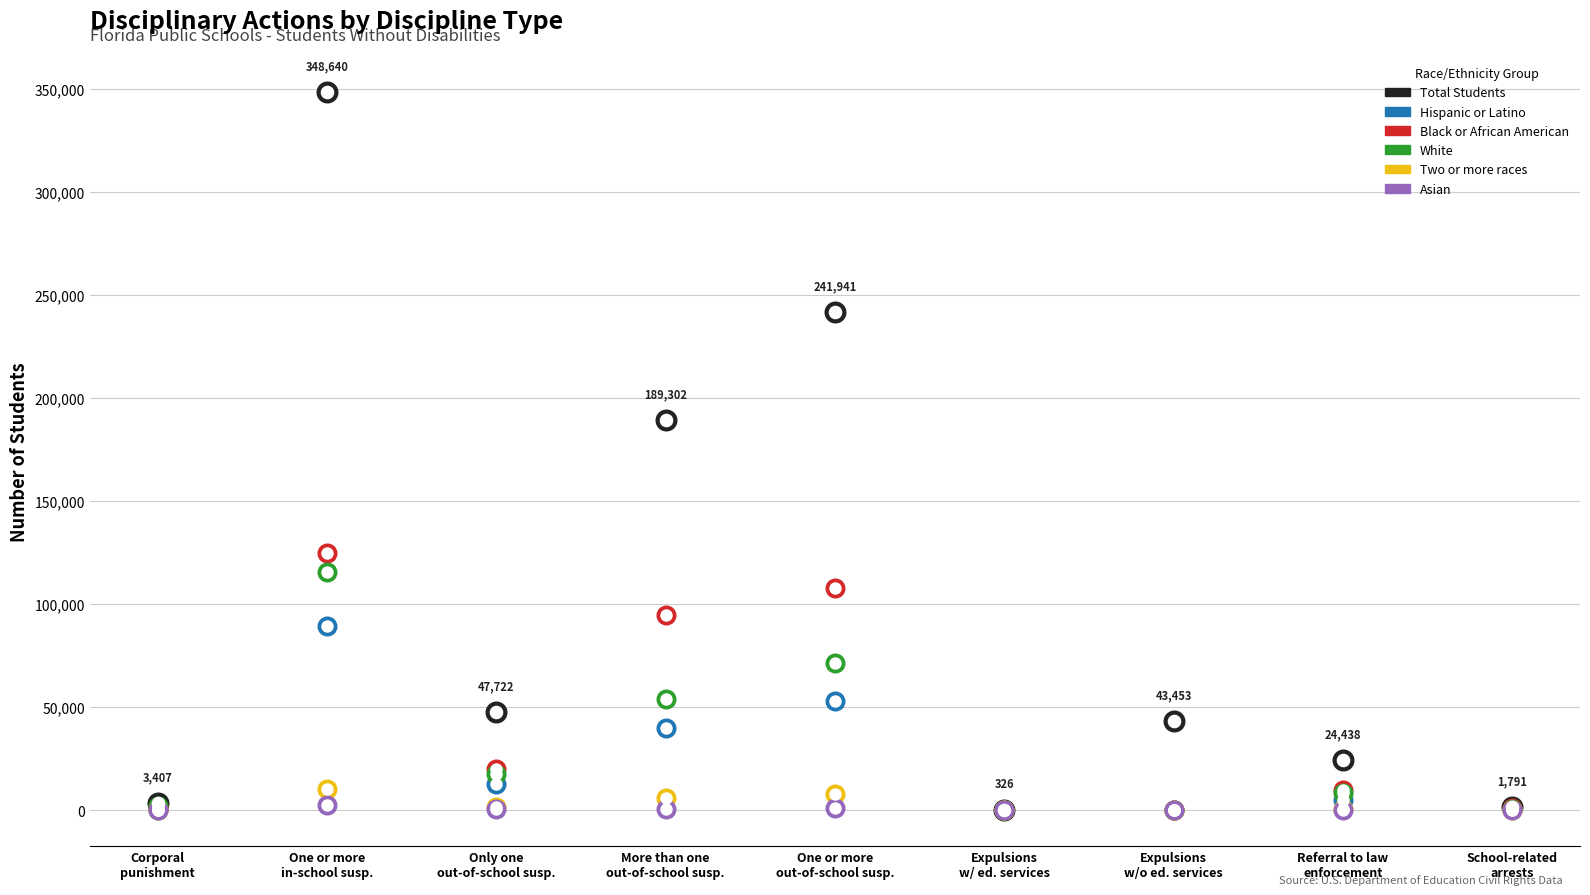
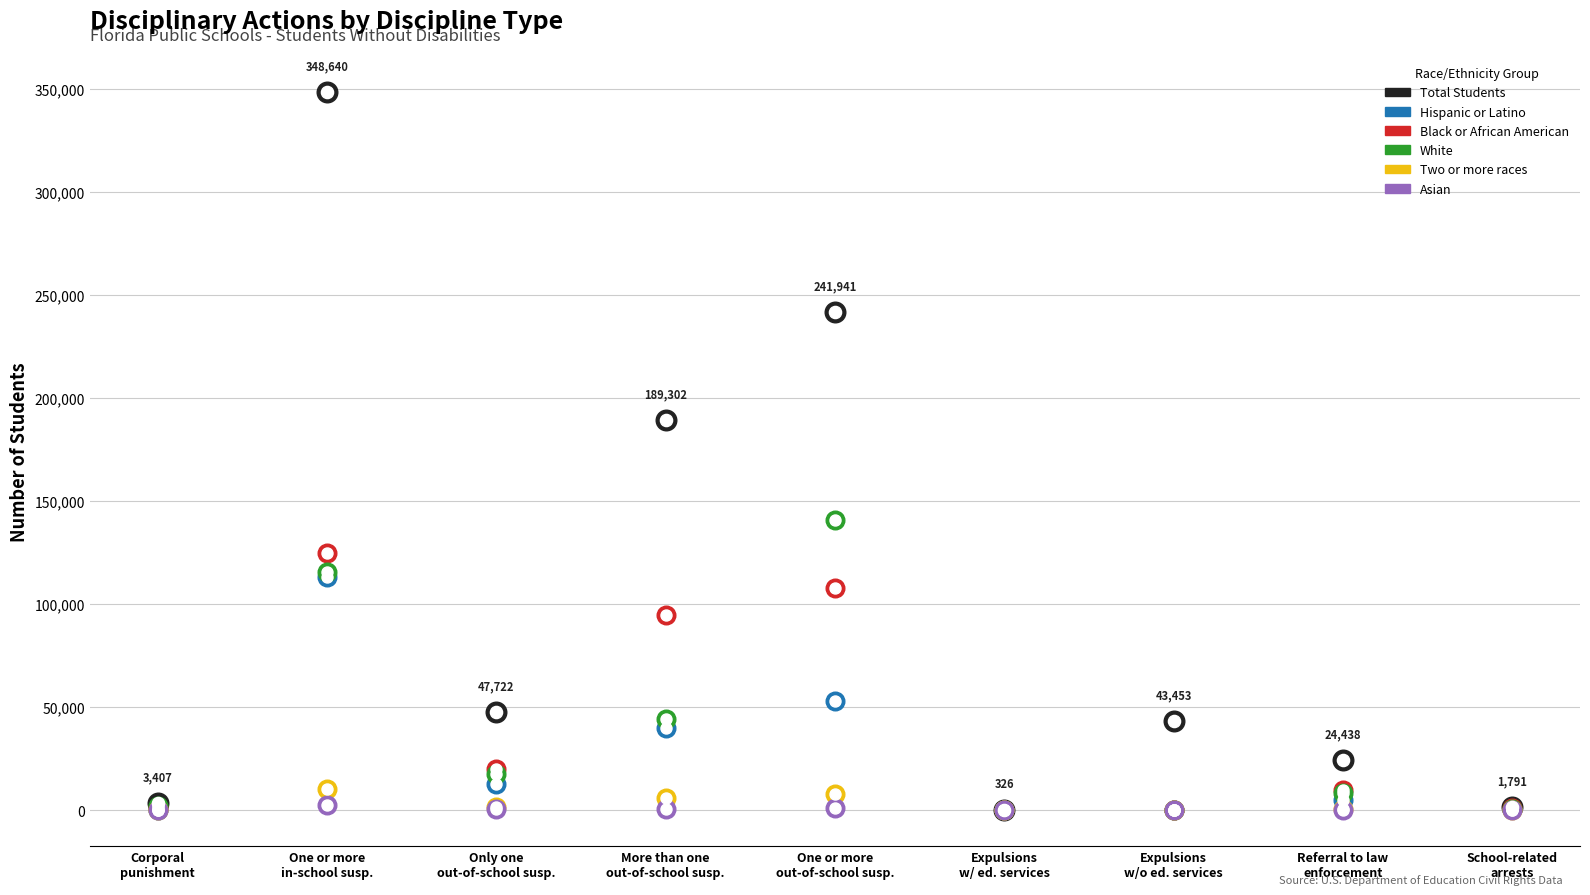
Hispanic or Latino, One or more in-school susp.: 89,000 -> 113,000
White, More than one out-of-school susp.: 54,000 -> 44,000
White, One or more out-of-school susp.: 72,000 -> 141,000
